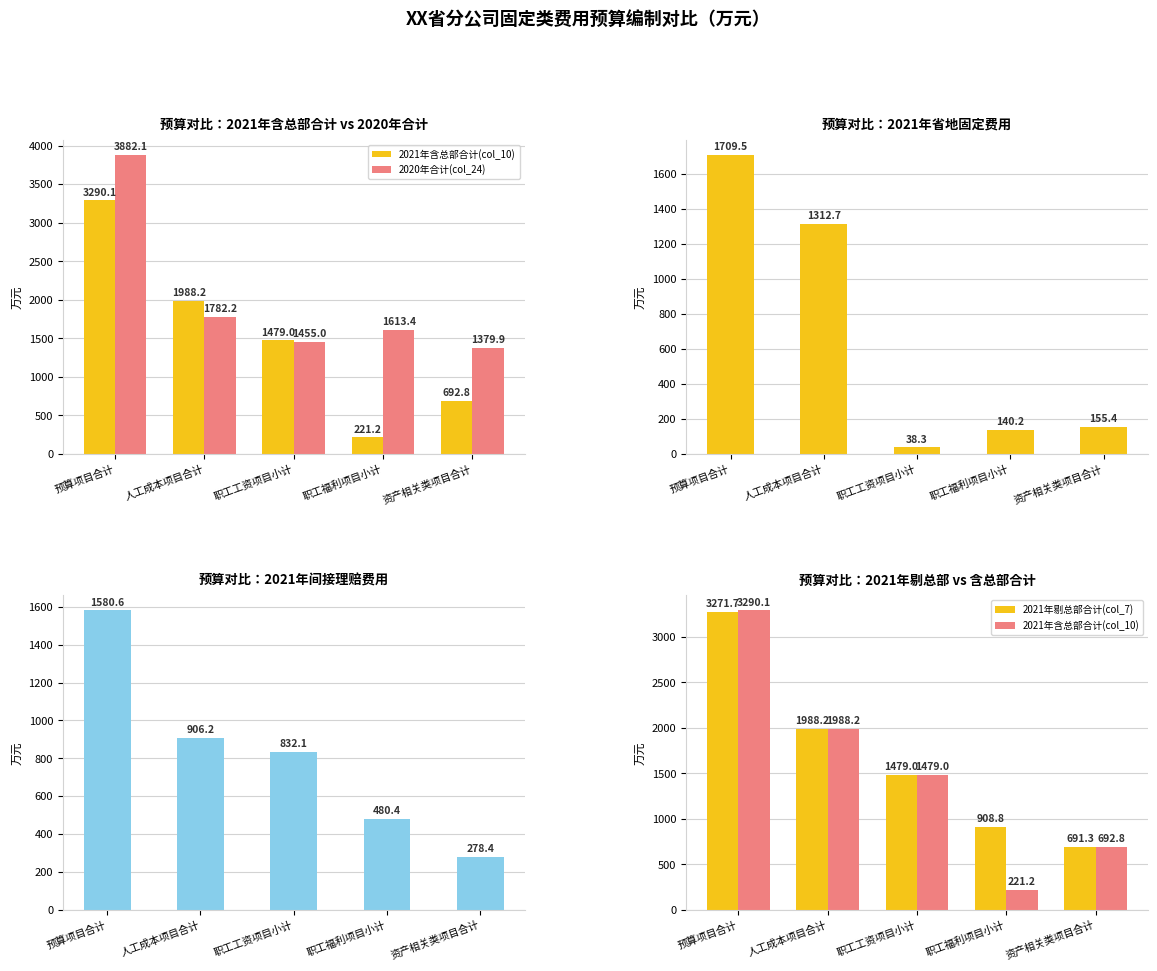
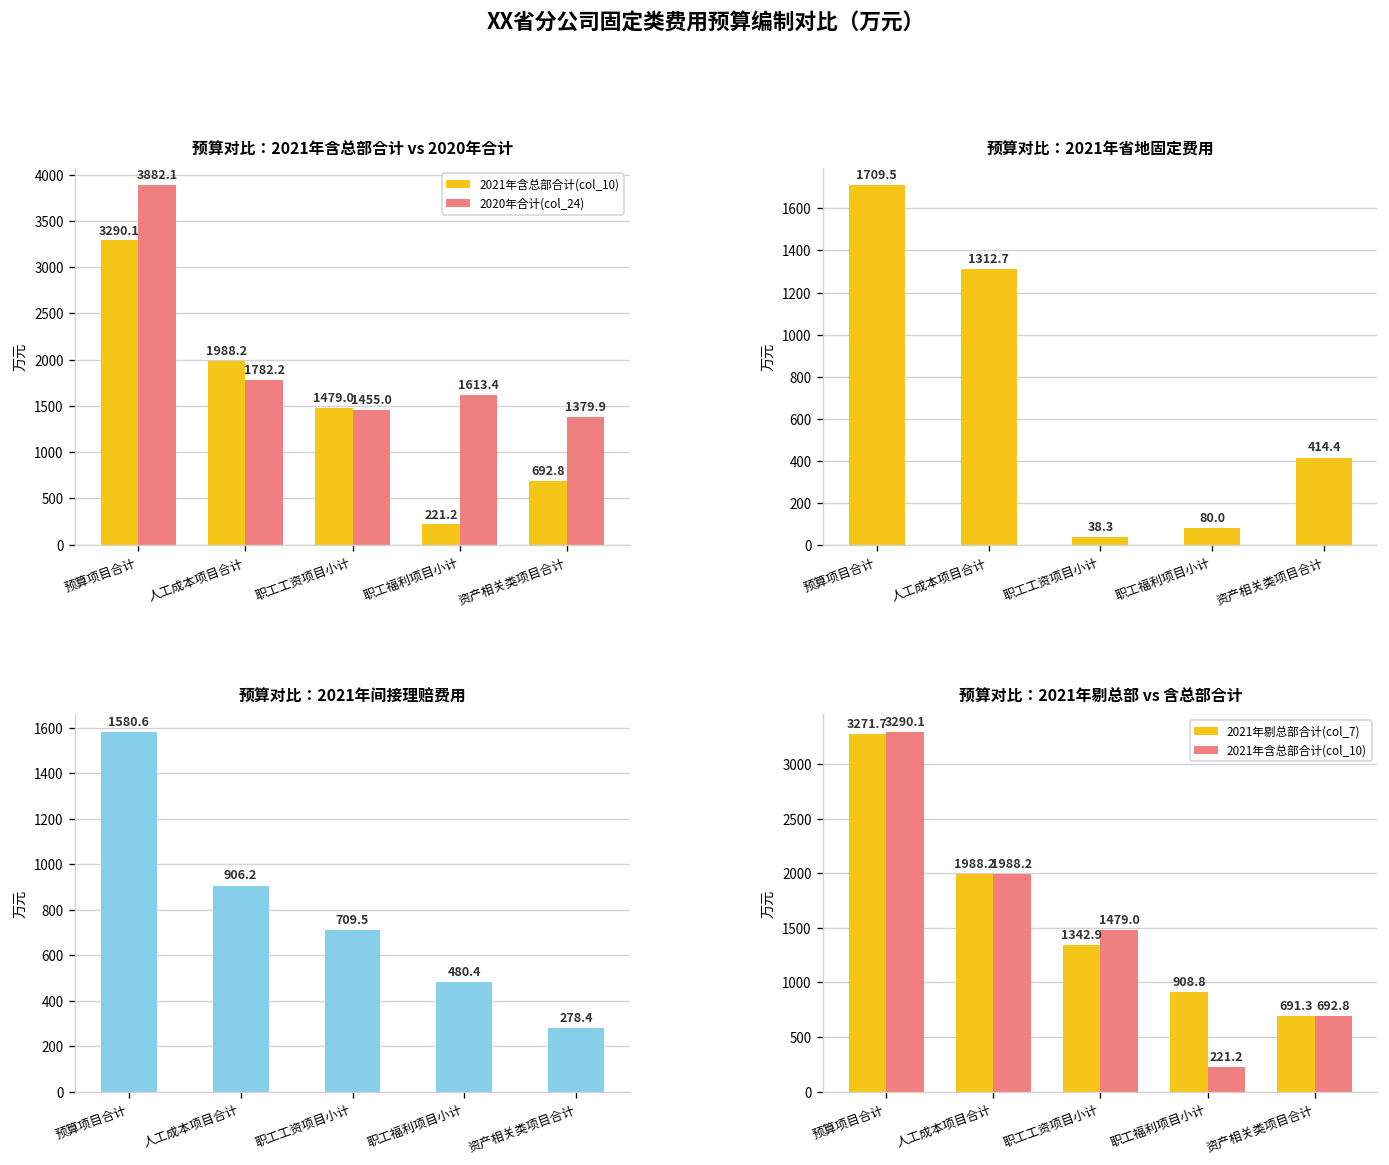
预算对比：2021年省地固定费用, 职工福利项目小计: 140.2 -> 80.0
预算对比：2021年省地固定费用, 资产相关类项目合计: 155.4 -> 414.4
预算对比：2021年间接理赔费用, 职工工资项目小计: 832.1 -> 709.5
预算对比：2021年剔总部 vs 含总部合计, 2021年剔总部合计(col_7), 职工工资项目小计: 1479.0 -> 1342.9
